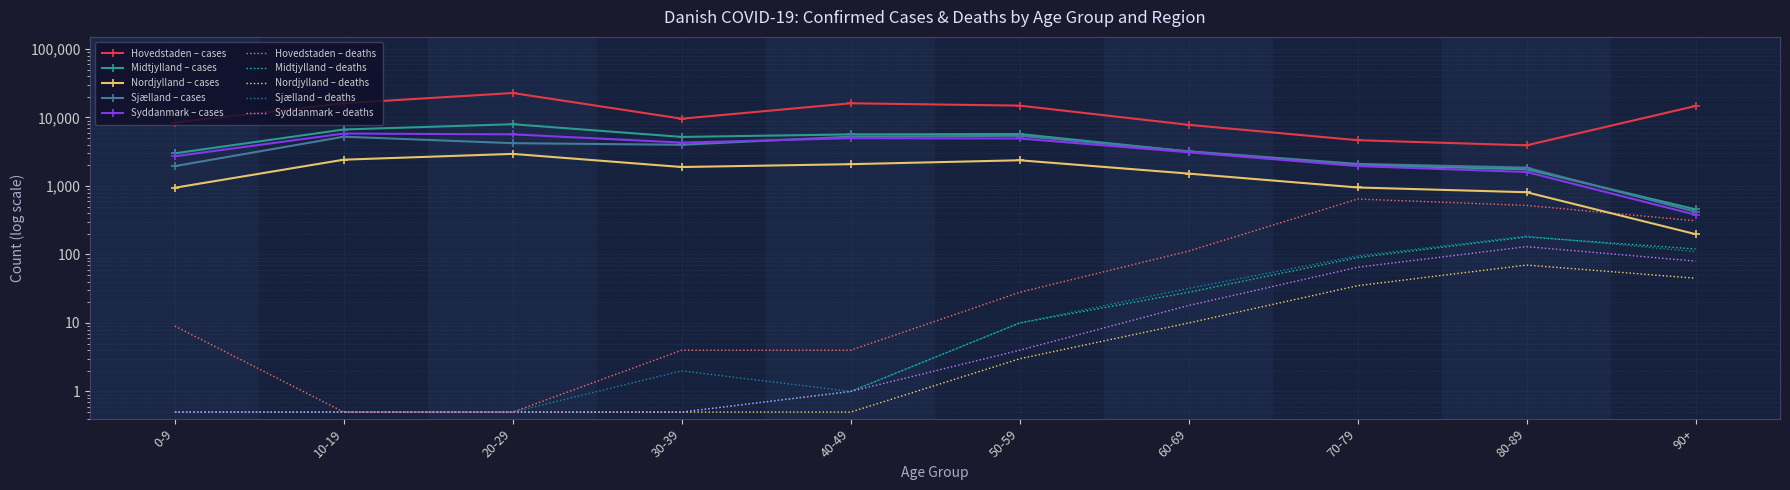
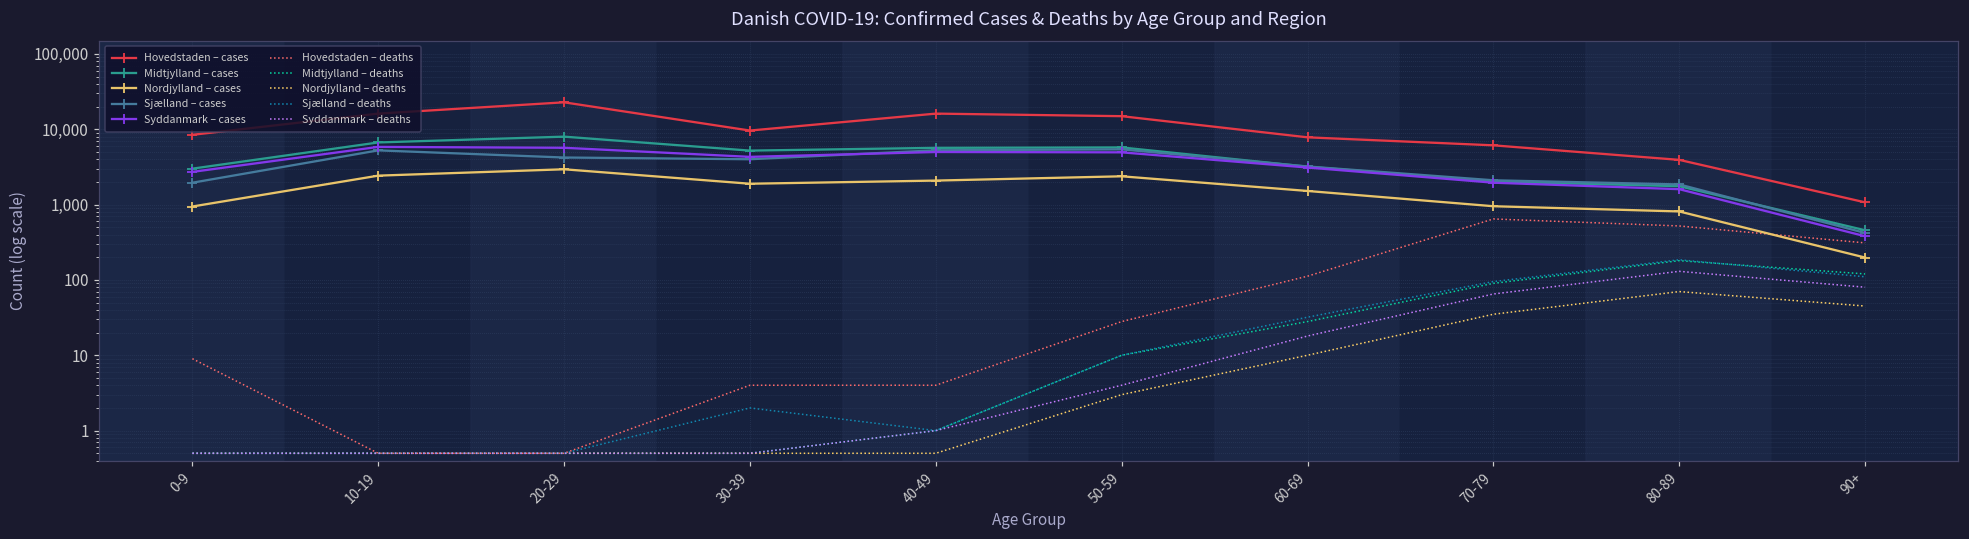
Hovedstaden – cases, 70-79: 5,000 -> 6,000
Hovedstaden – cases, 90+: 15,000 -> 1,100
